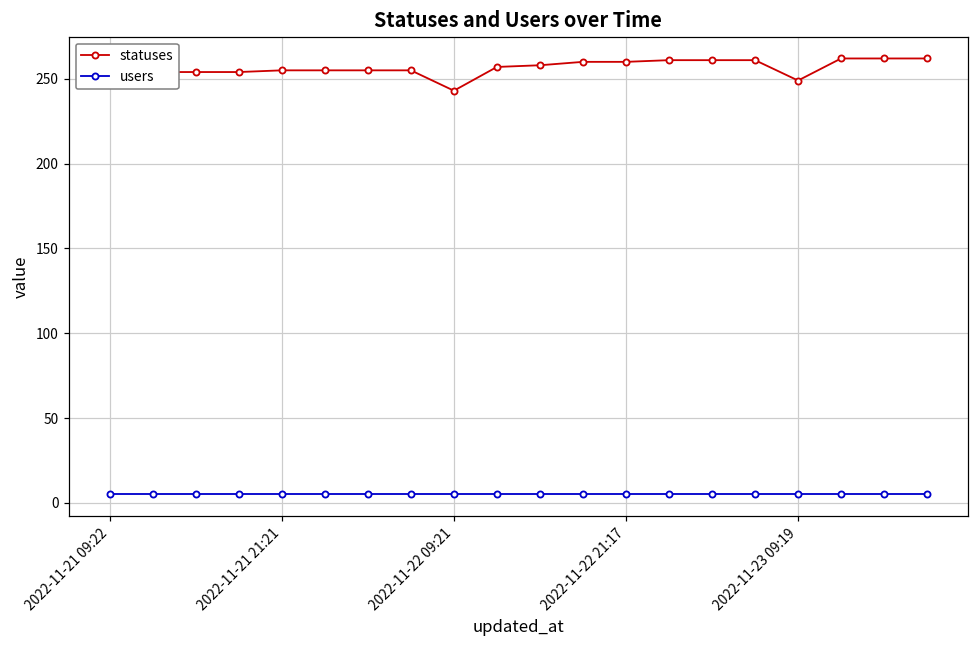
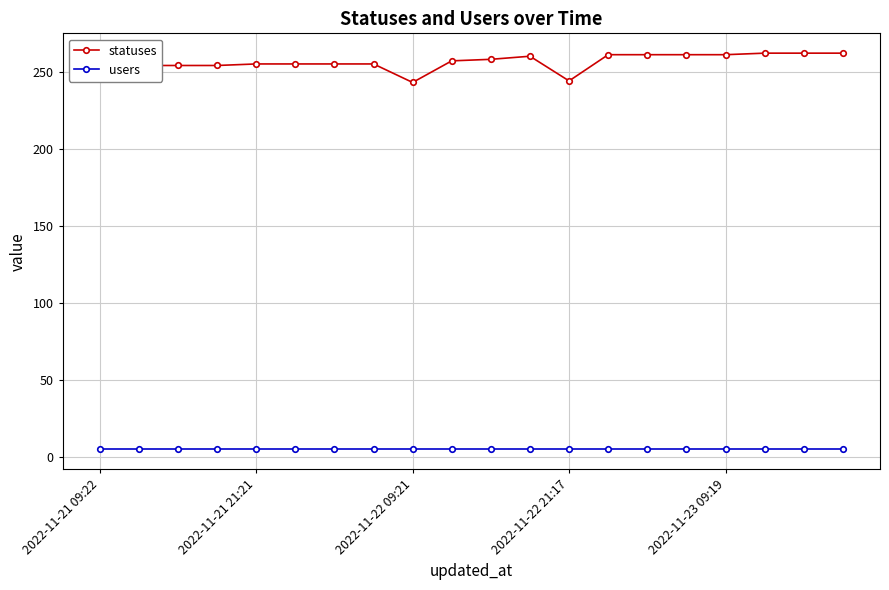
statuses, 2022-11-22 21:17: 260 -> 244
statuses, 2022-11-23 09:19: 249 -> 261
